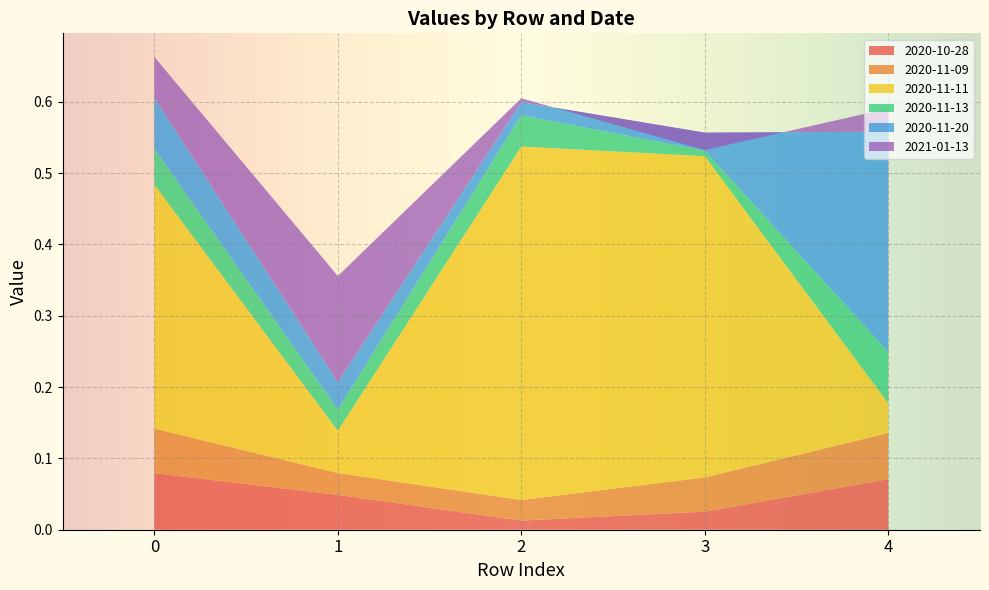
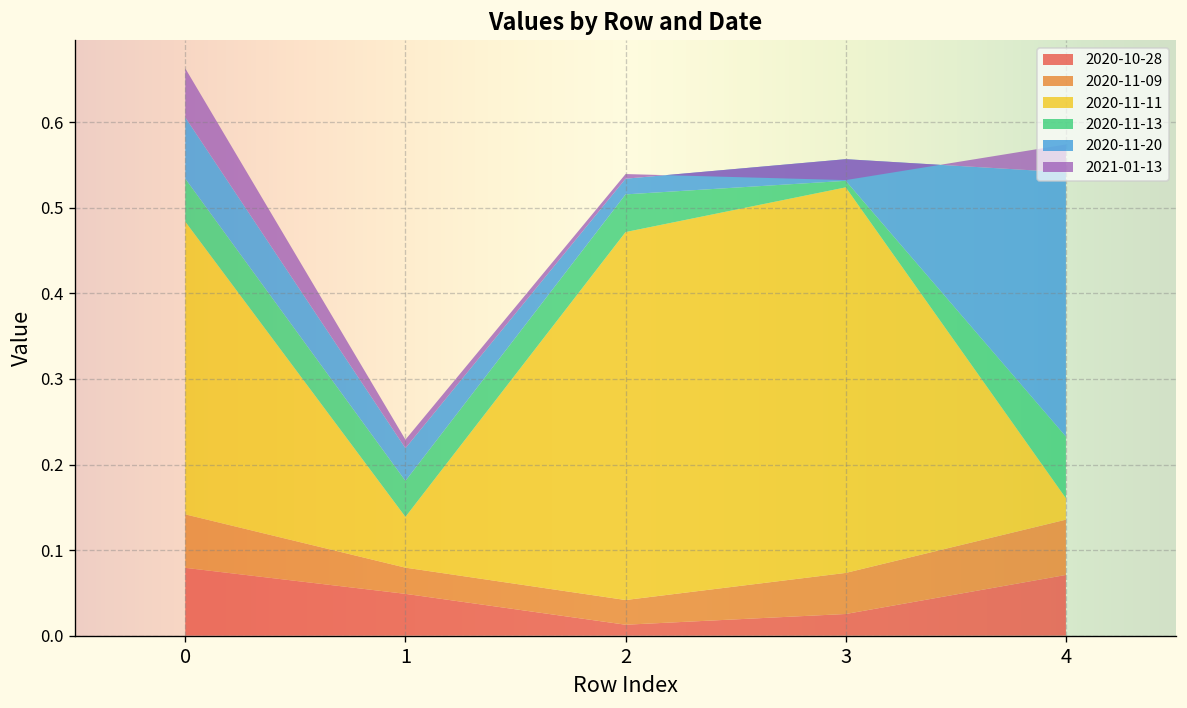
2020-11-13, 1: 0.03 -> 0.04
2021-01-13, 1: 0.15 -> 0.01
2020-11-11, 2: 0.50 -> 0.43
2020-11-11, 4: 0.04 -> 0.03
